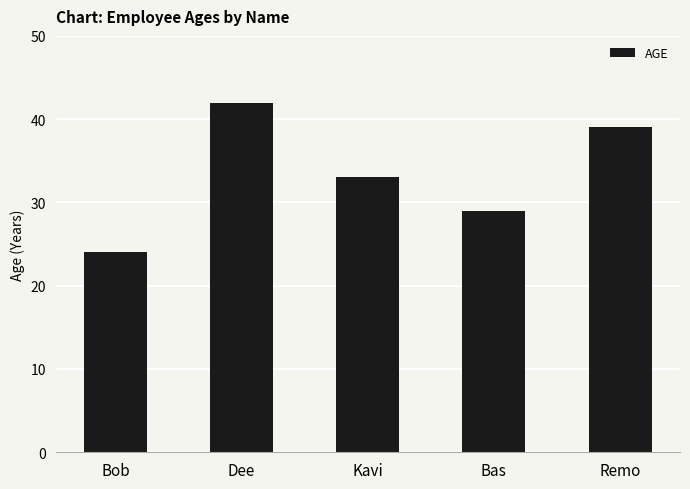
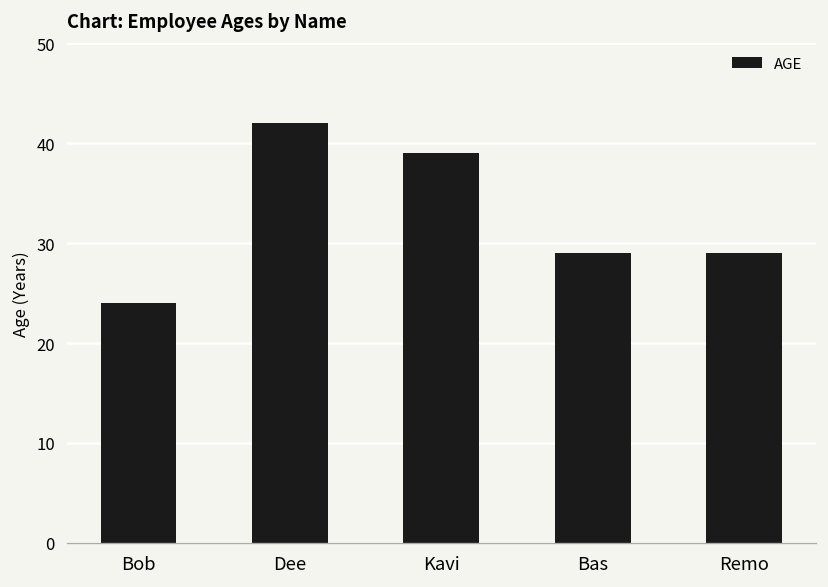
Kavi: 33 -> 39
Remo: 39 -> 29
